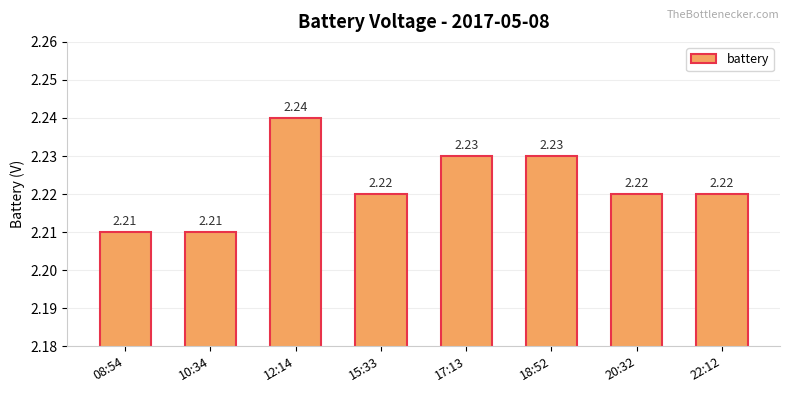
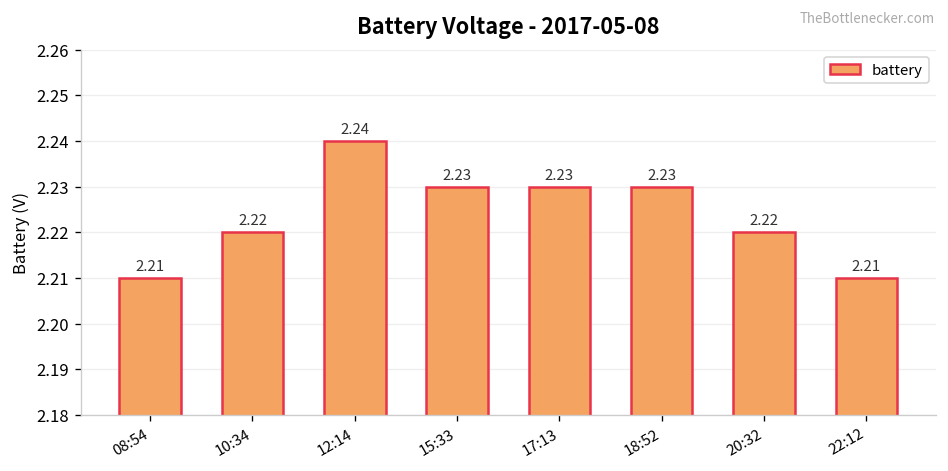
10:34: 2.21 -> 2.22
15:33: 2.22 -> 2.23
22:12: 2.22 -> 2.21
